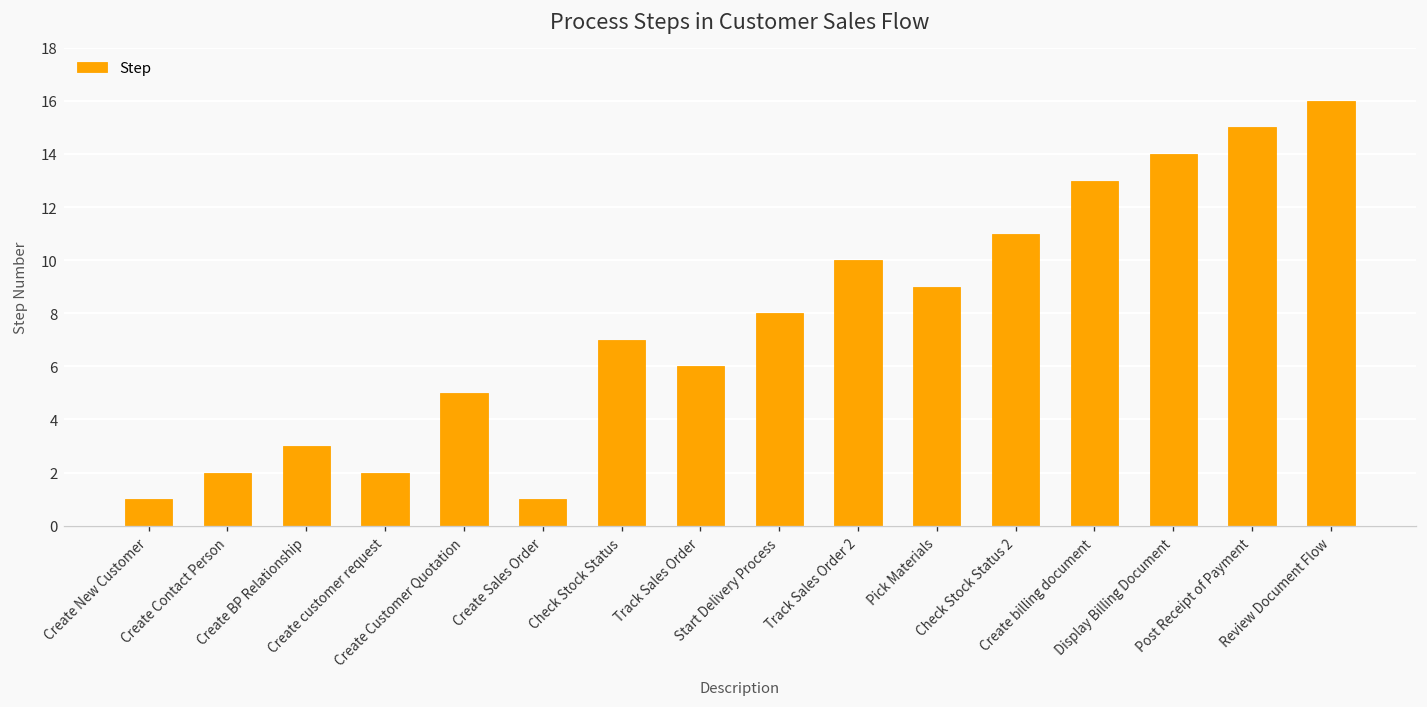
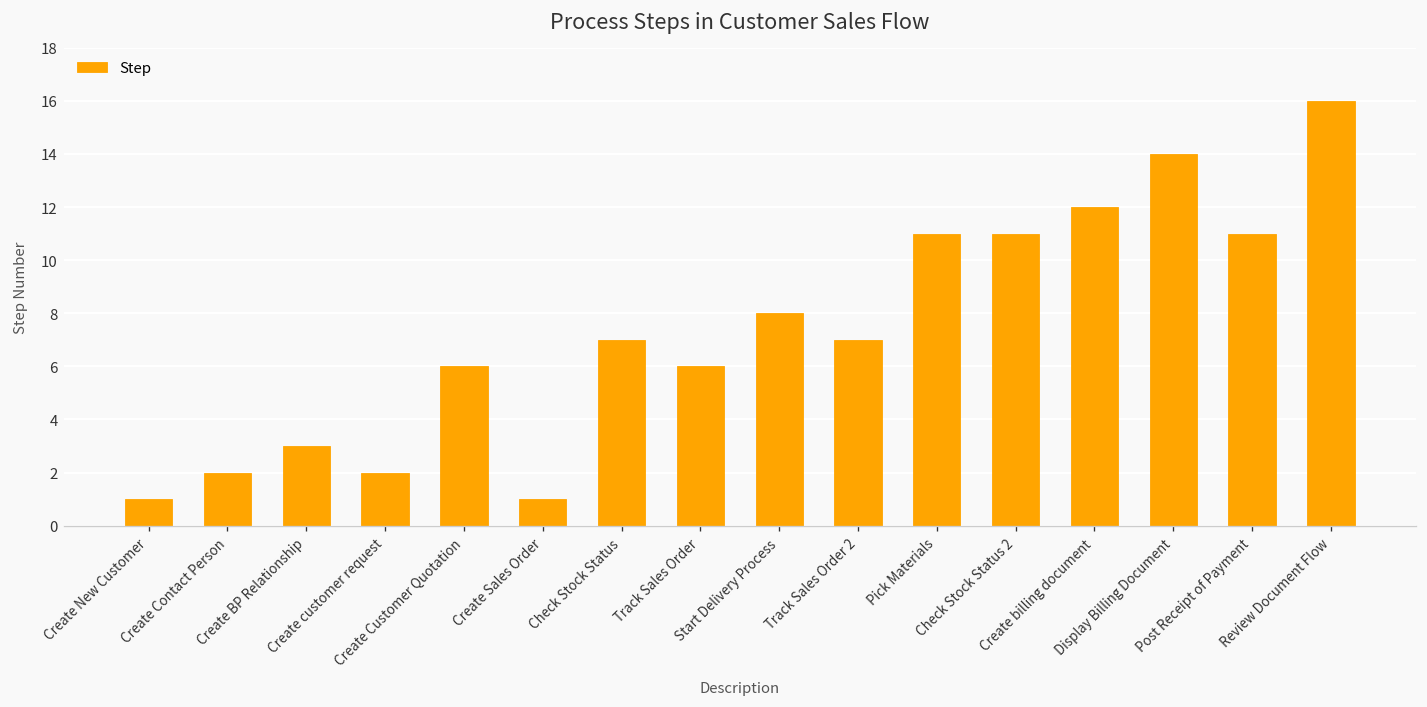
Create Customer Quotation: 5 -> 6
Track Sales Order 2: 10 -> 7
Pick Materials: 9 -> 11
Create billing document: 13 -> 12
Post Receipt of Payment: 15 -> 11
